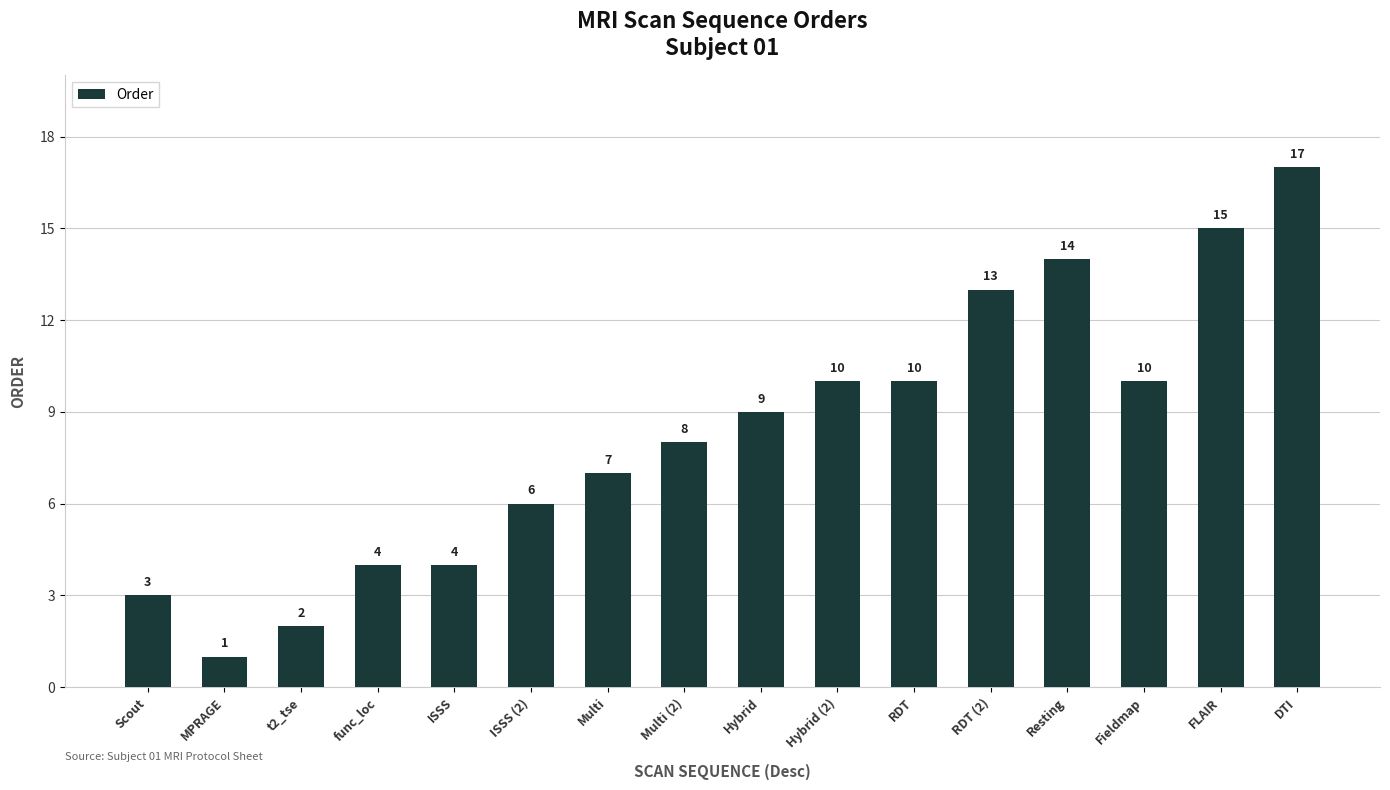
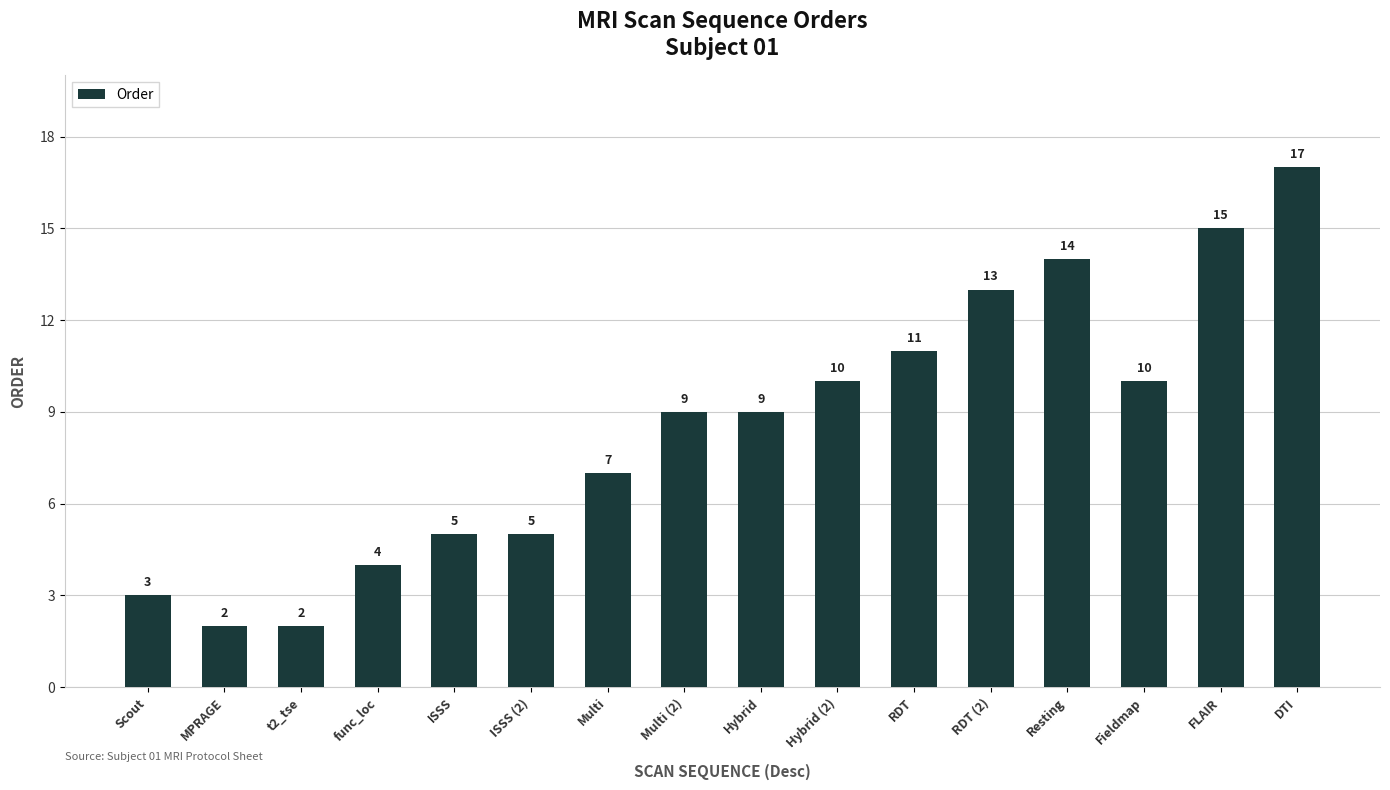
MPRAGE: 1 -> 2
ISSS: 4 -> 5
ISSS (2): 6 -> 5
Multi (2): 8 -> 9
RDT: 10 -> 11
